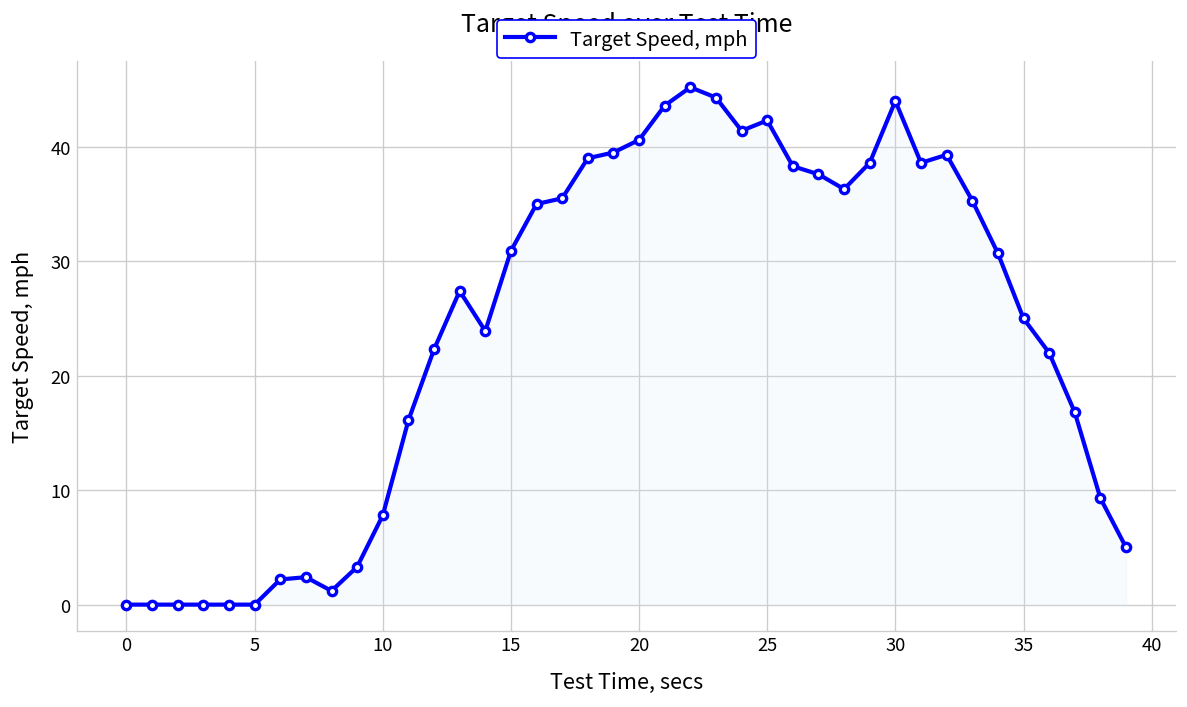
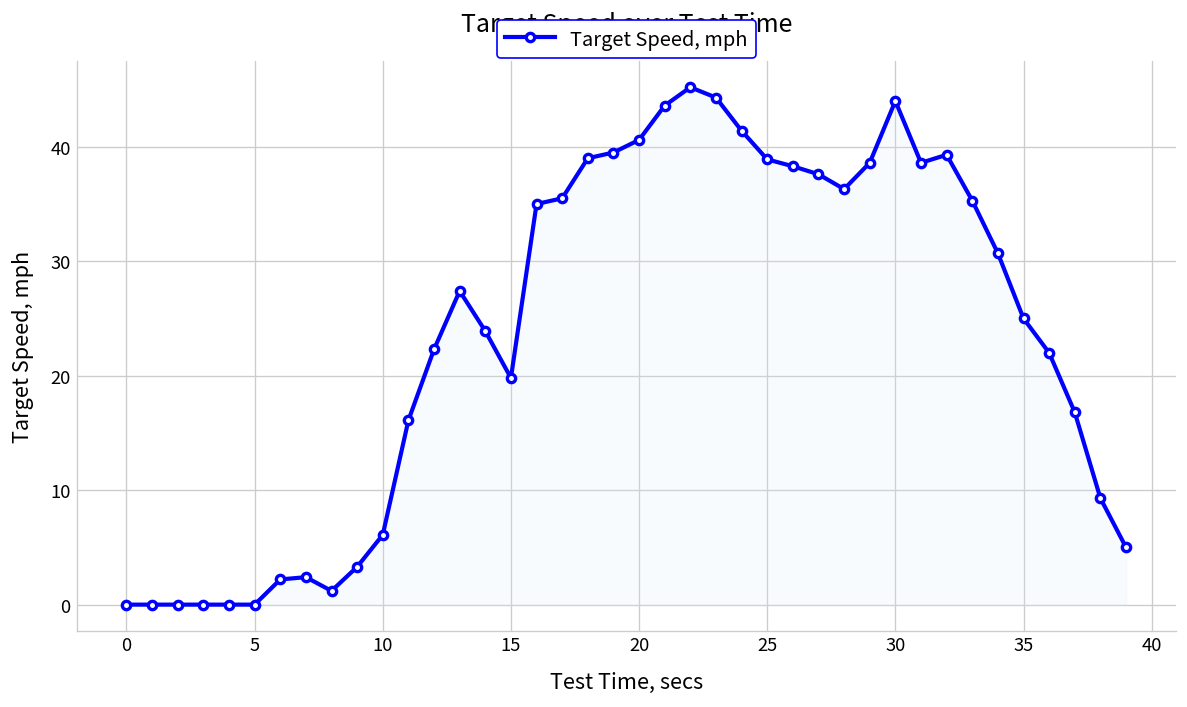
10: 8 -> 6
15: 31 -> 20
25: 42 -> 39
